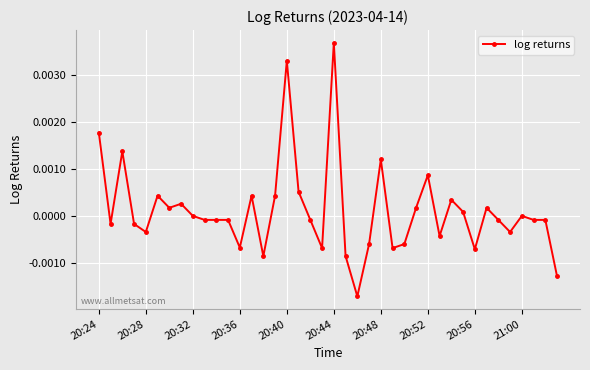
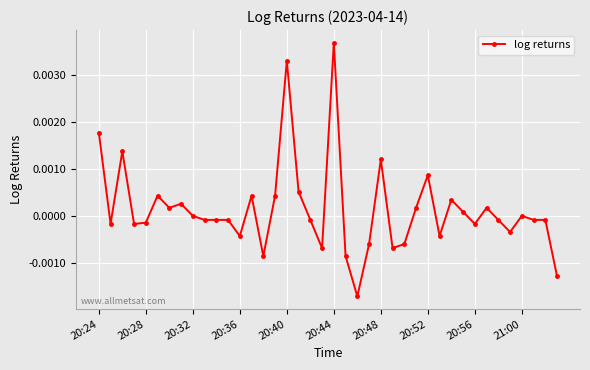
20:28: -0.0003 -> -0.0001
20:36: -0.0007 -> -0.0004
20:56: -0.0007 -> -0.0002
